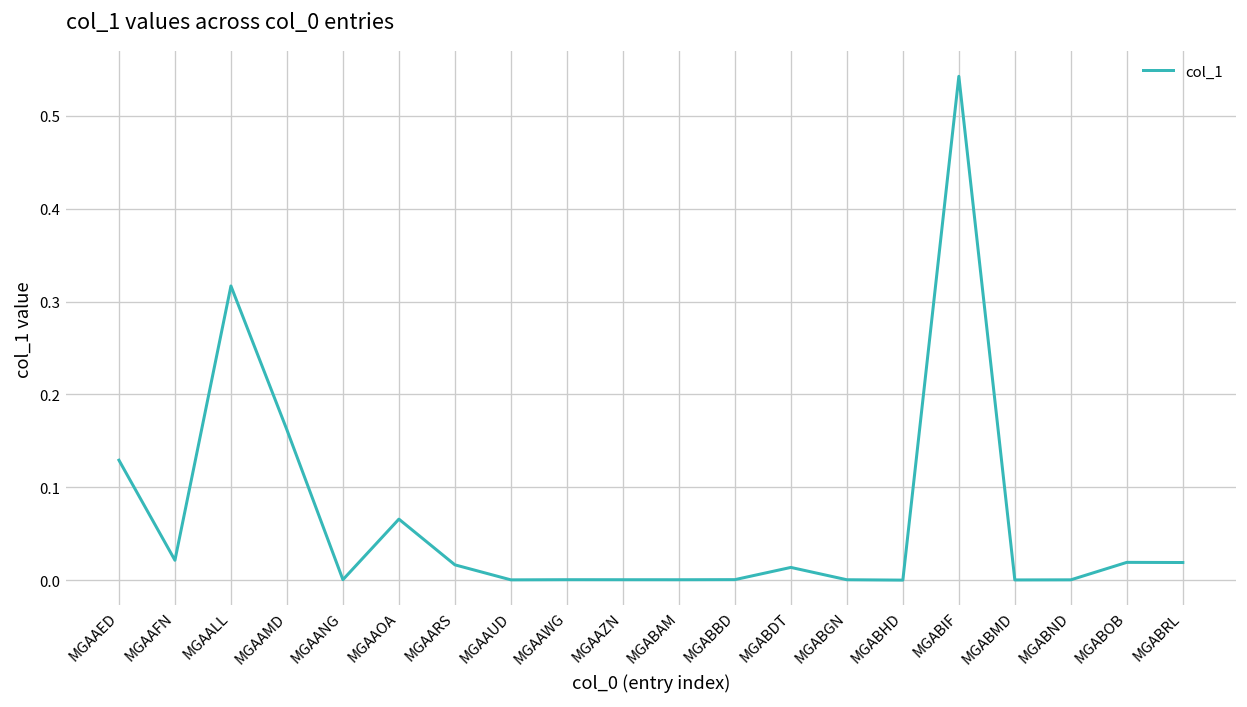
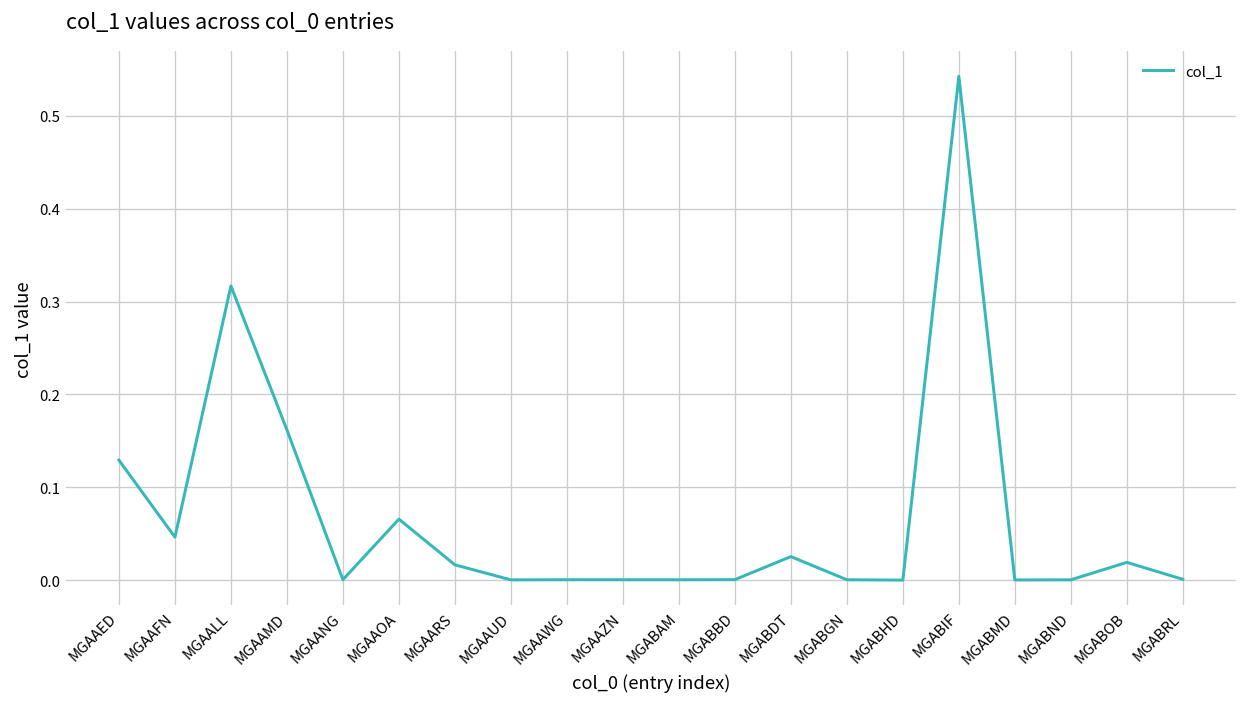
MGAAFN: 0.02 -> 0.05
MGABDT: 0.01 -> 0.03
MGABRL: 0.02 -> 0.00
